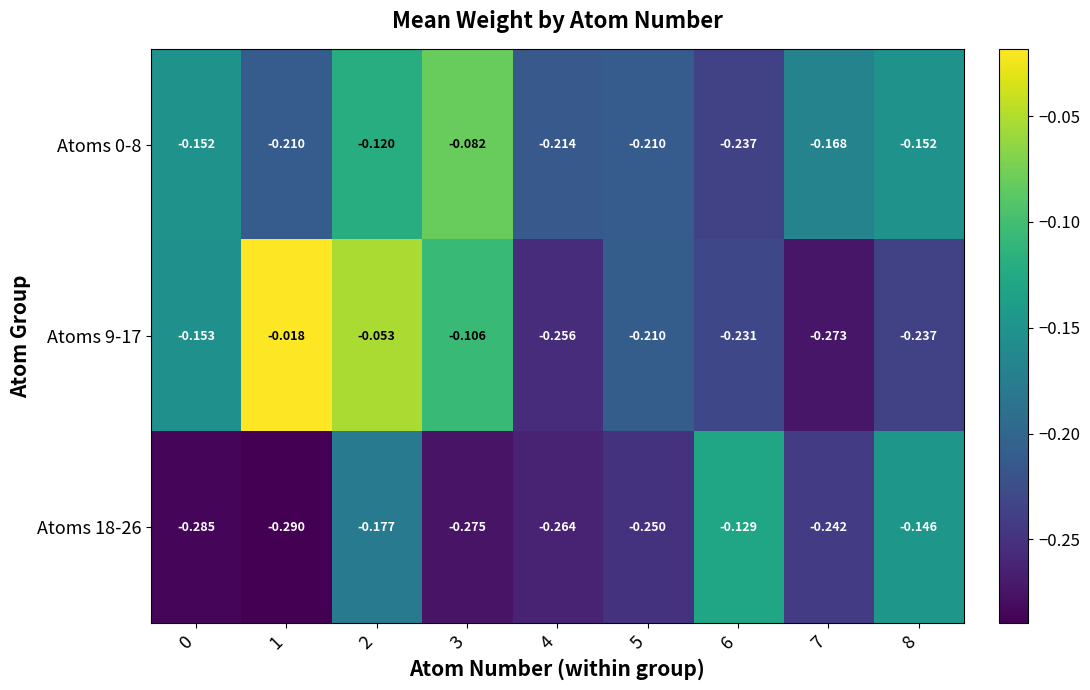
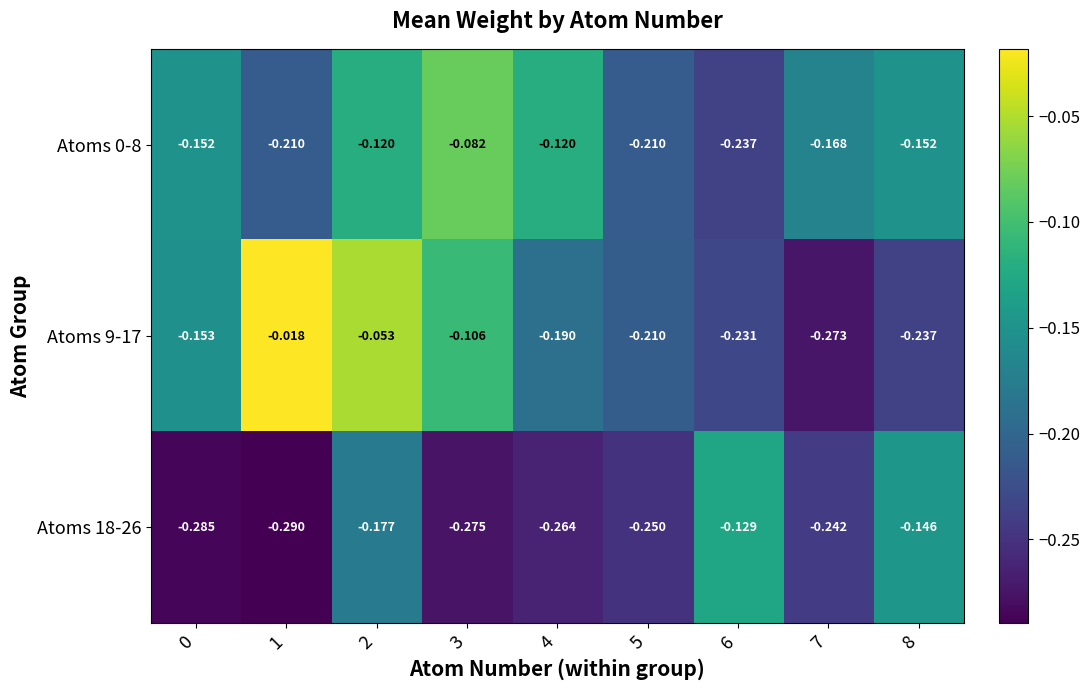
Atoms 0-8, 4: -0.214 -> -0.120
Atoms 9-17, 4: -0.256 -> -0.190
